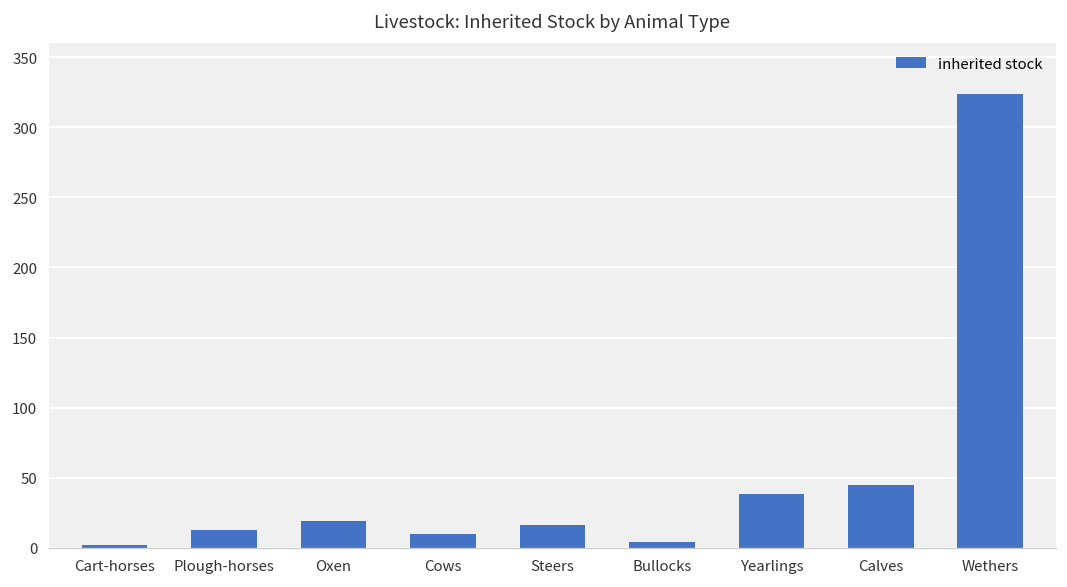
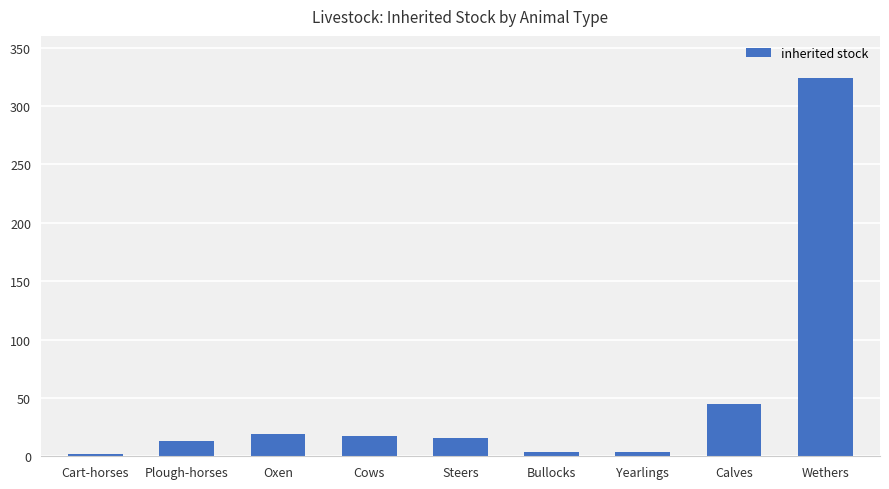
Cows: 10 -> 17
Yearlings: 38 -> 4
